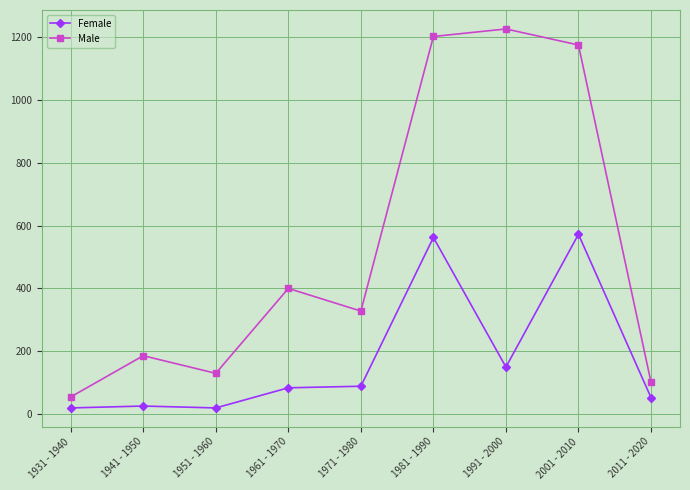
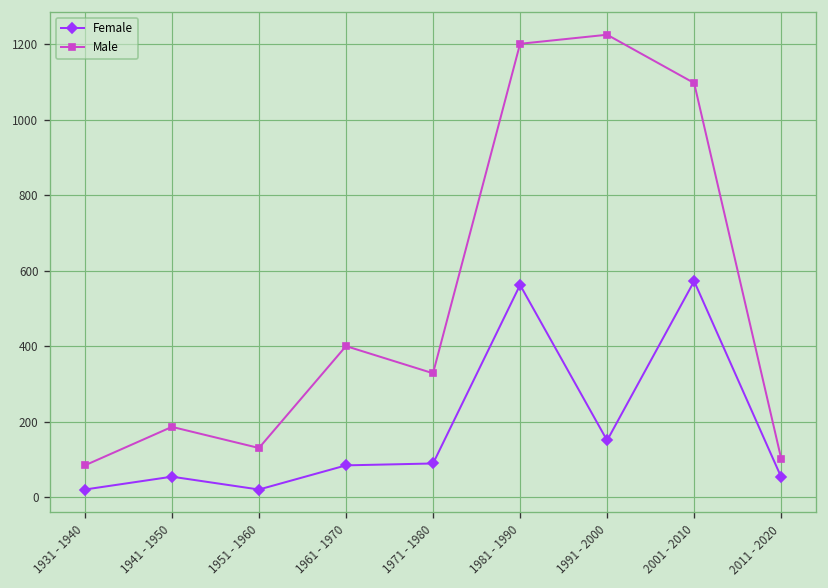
Male, 1931 - 1940: 60 -> 80
Female, 1941 - 1950: 30 -> 50
Male, 2001 - 2010: 1170 -> 1100
